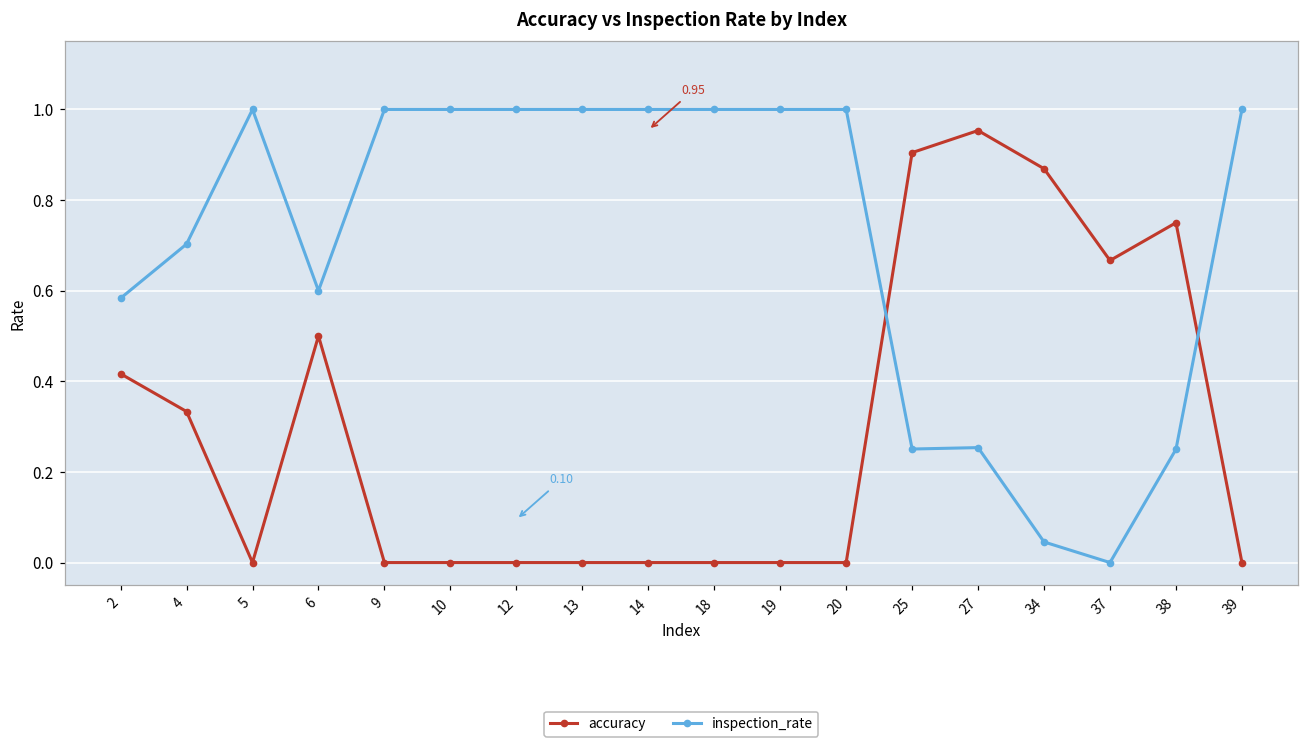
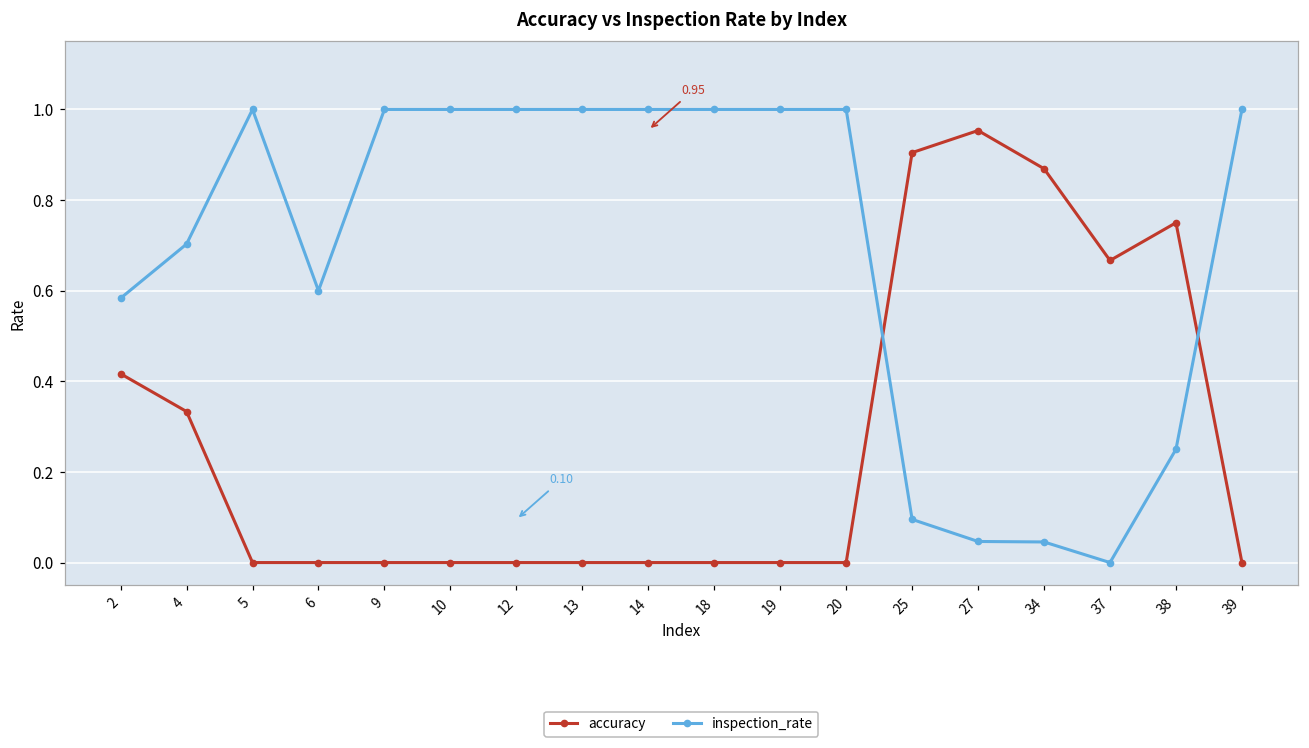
accuracy, 6: 0.5 -> 0.0
inspection_rate, 25: 0.25 -> 0.10
inspection_rate, 27: 0.25 -> 0.05
